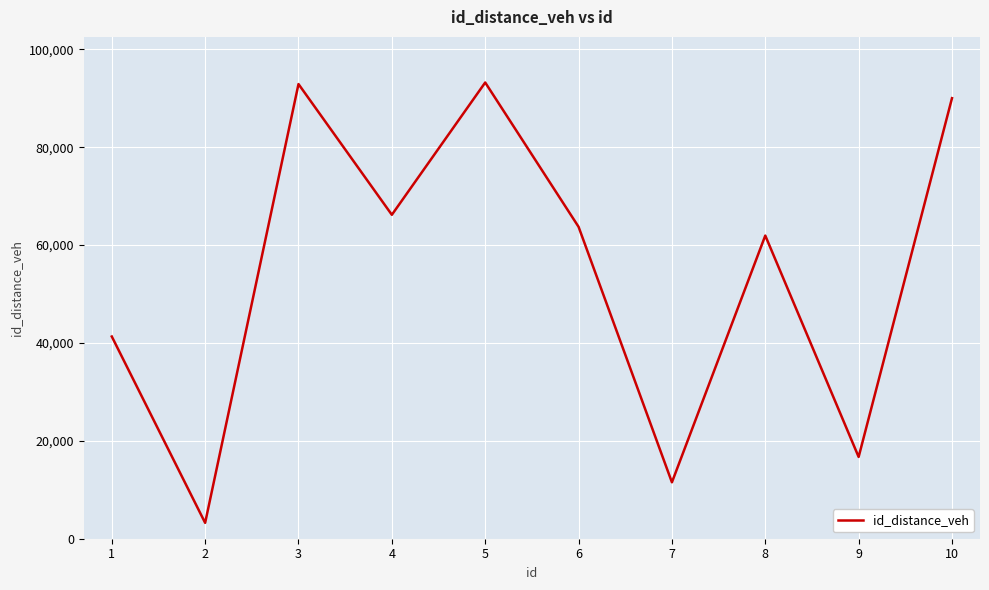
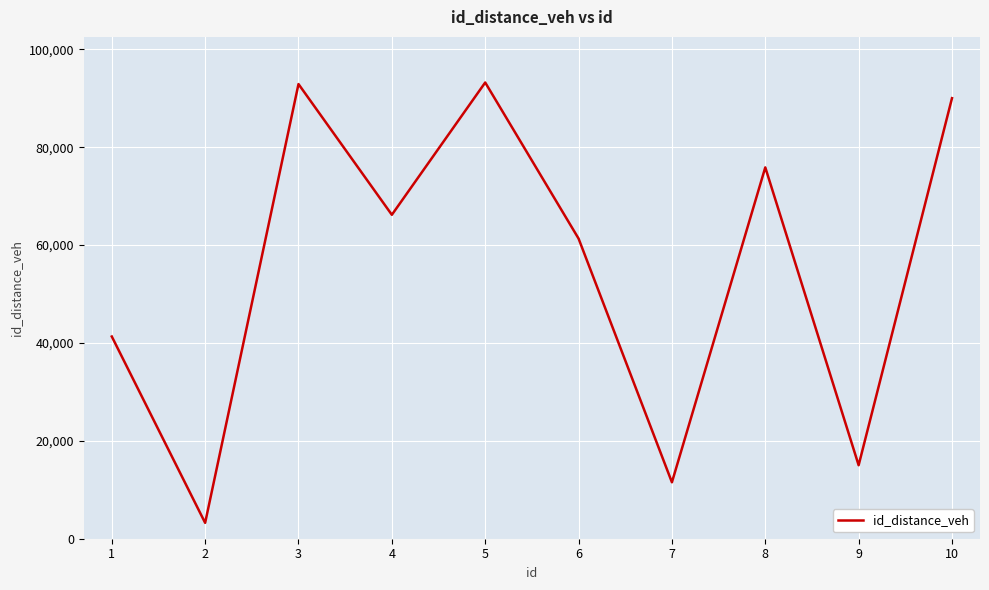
6: 64,000 -> 61,000
8: 62,000 -> 76,000
9: 17,000 -> 15,000
